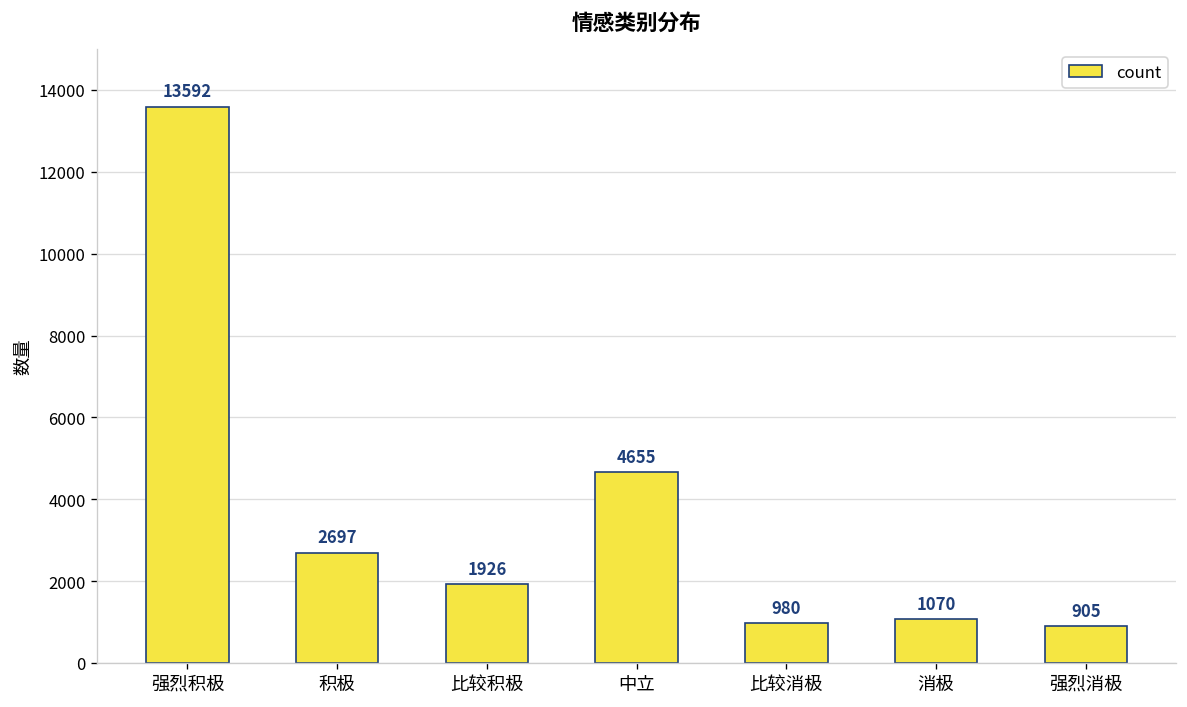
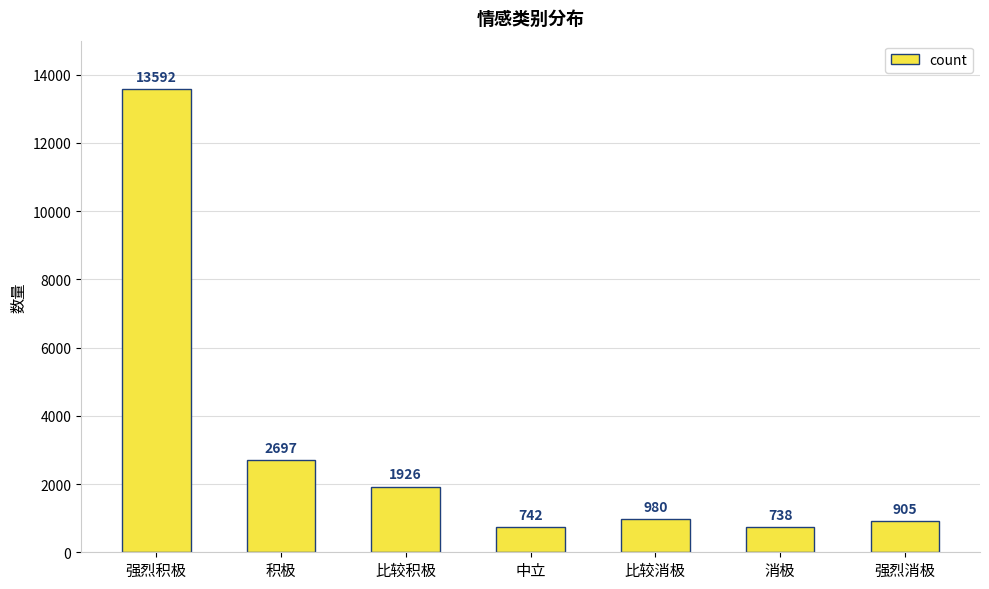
中立: 4655 -> 742
消极: 1070 -> 738
